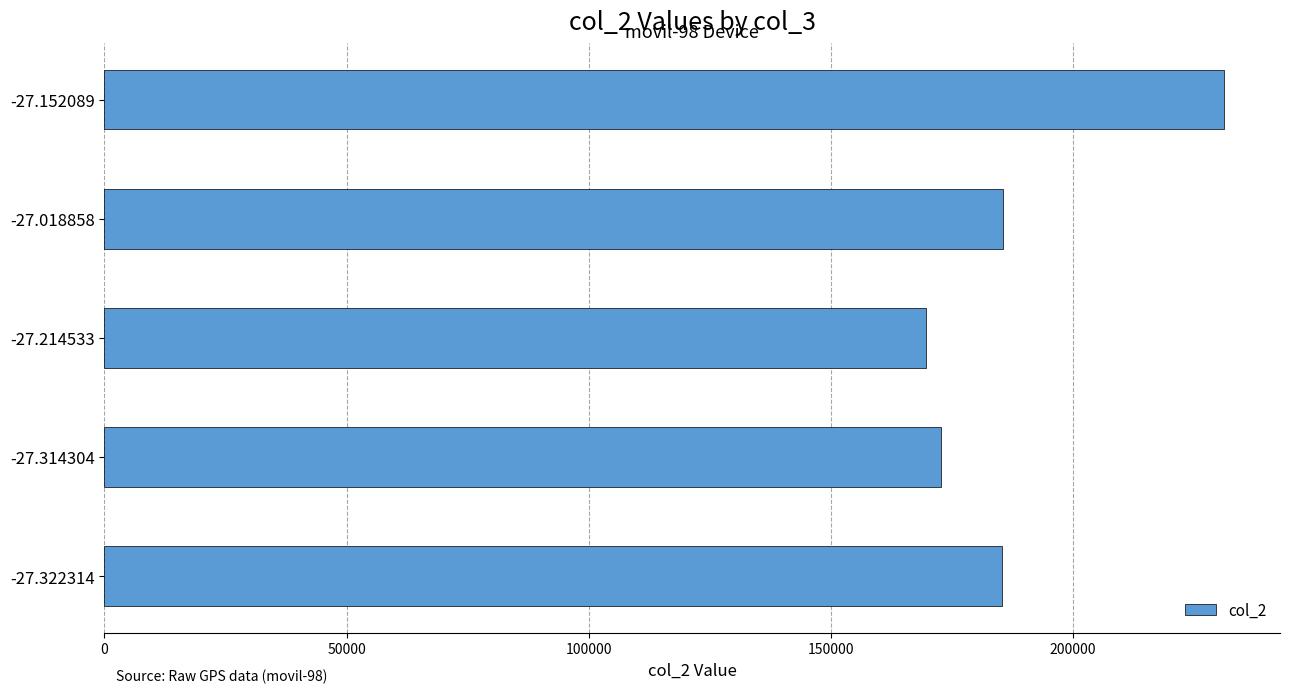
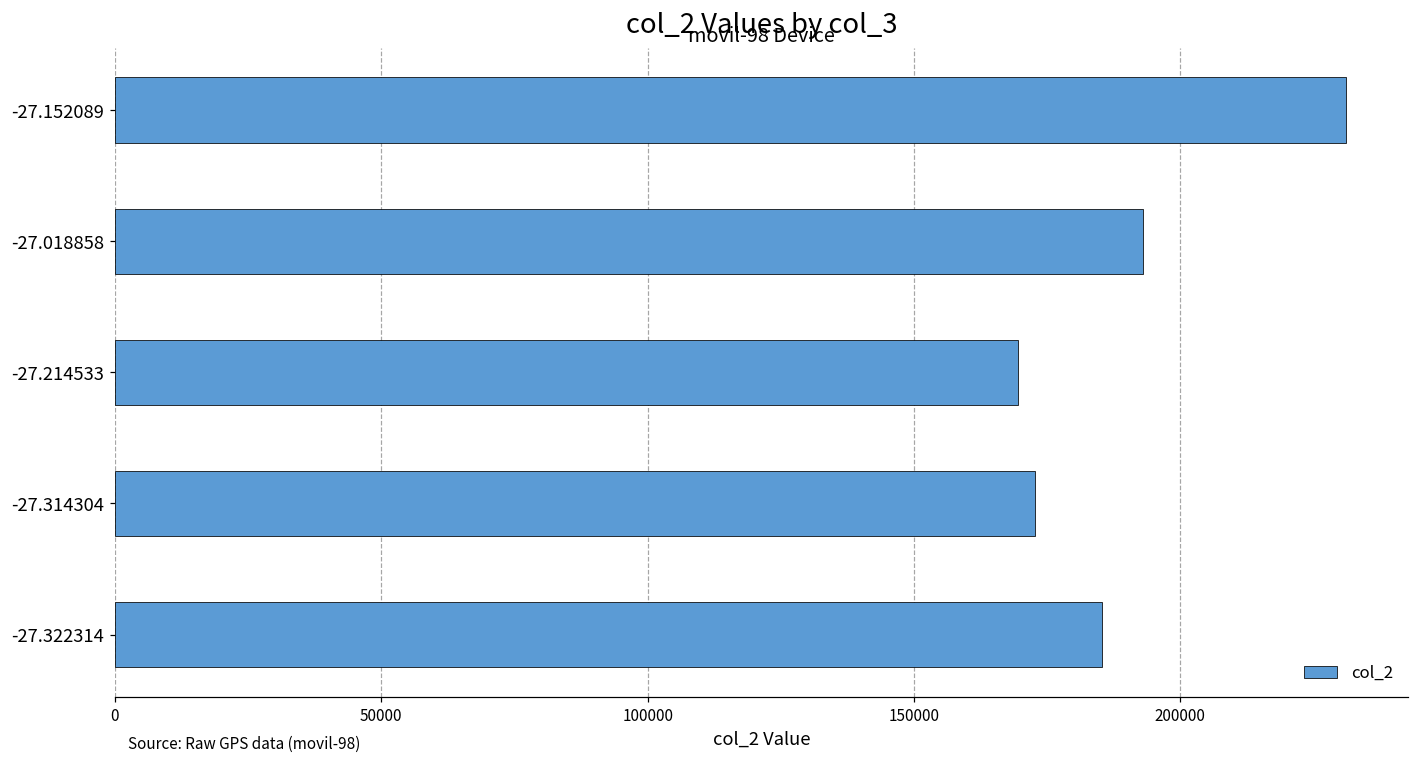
-27.018858: 186000 -> 193000
